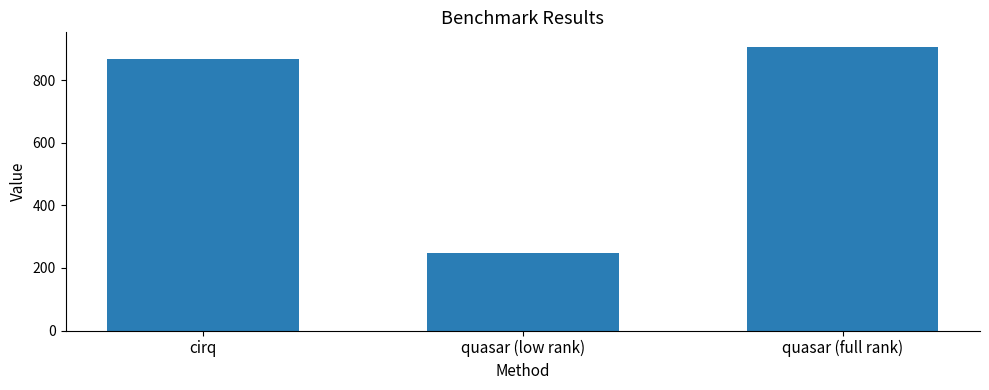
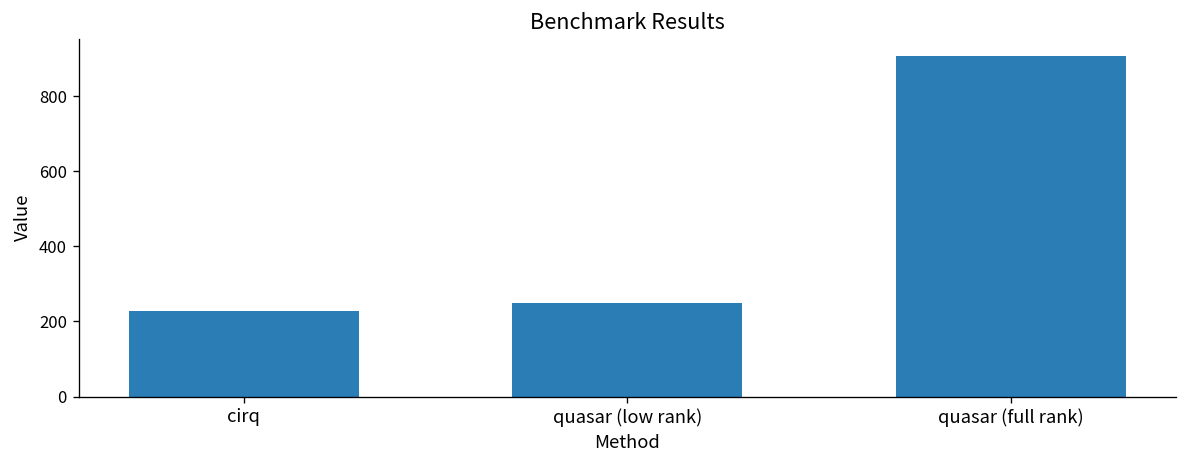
cirq: 870 -> 230
